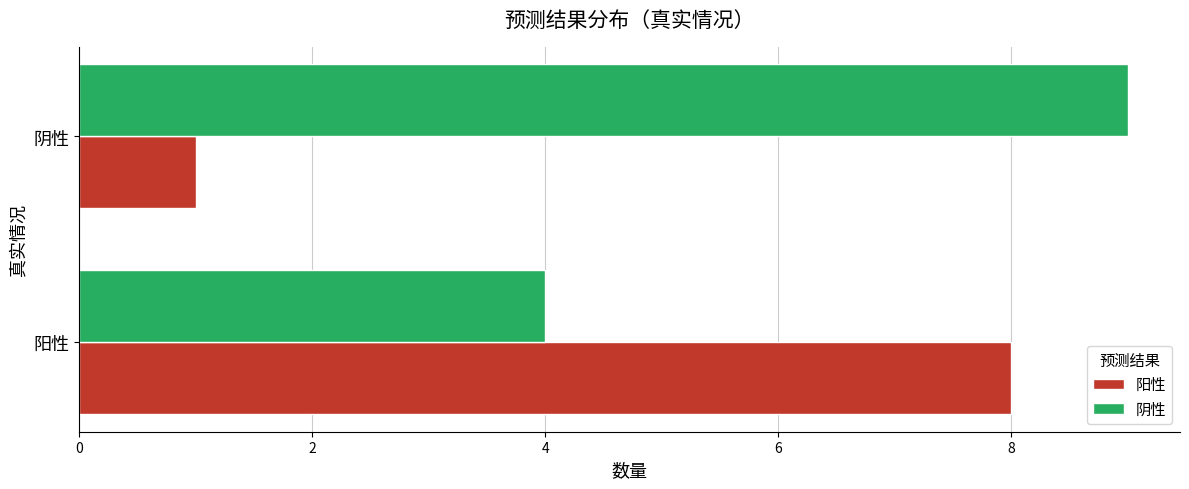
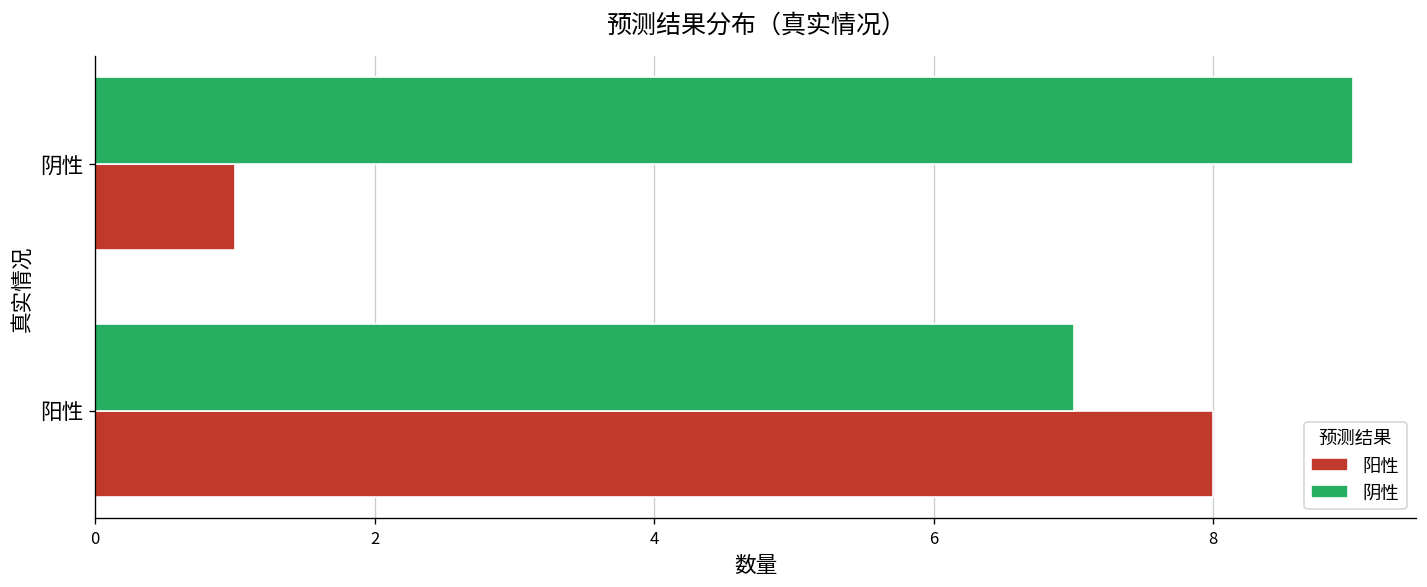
阴性, 阳性: 4 -> 7
